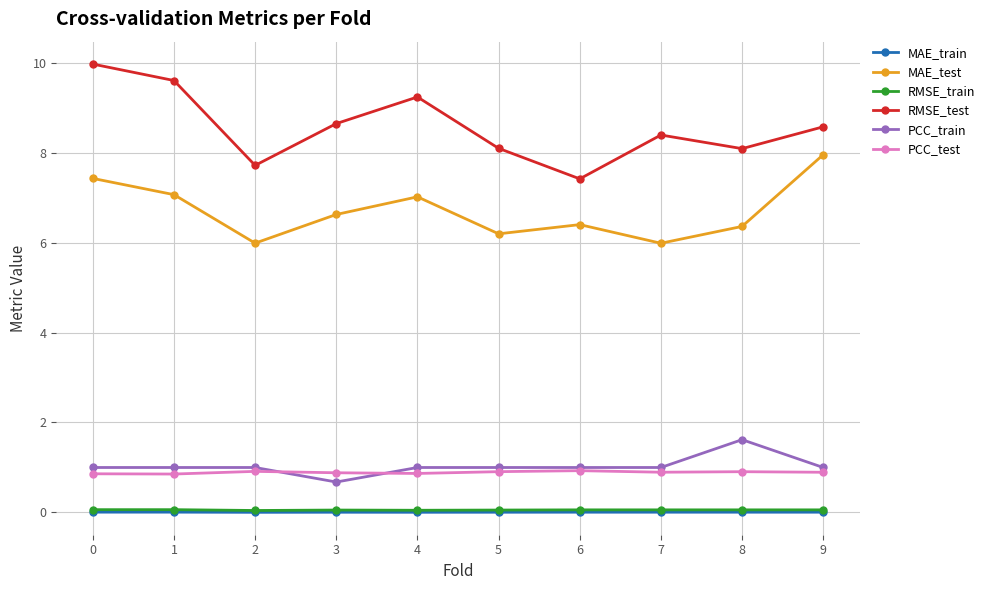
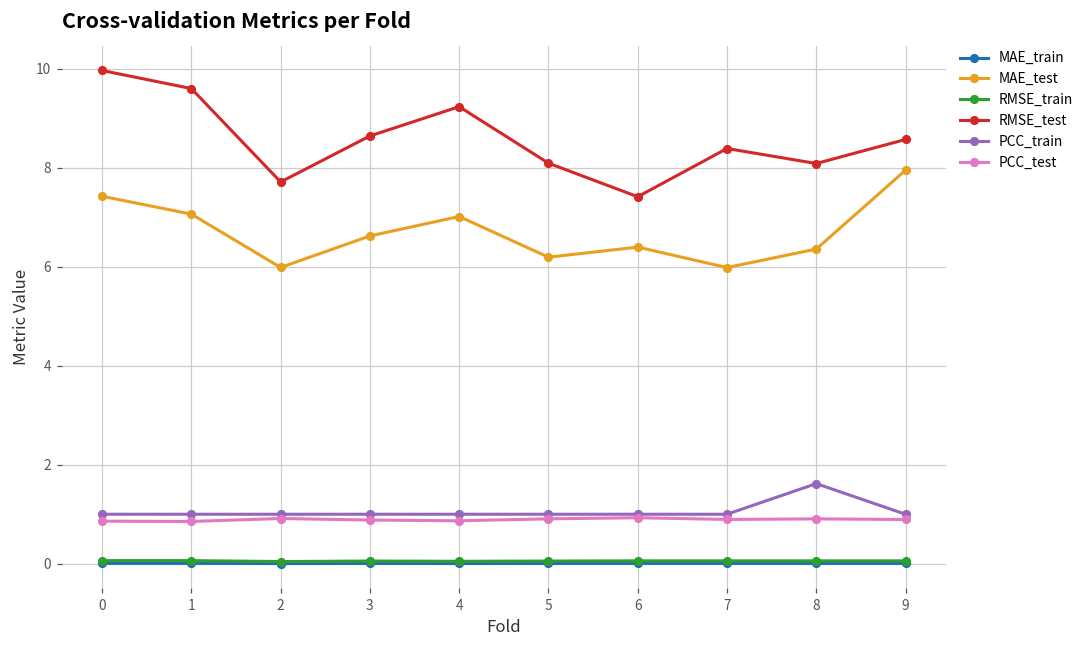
PCC_train, 3: 0.7 -> 1.0
